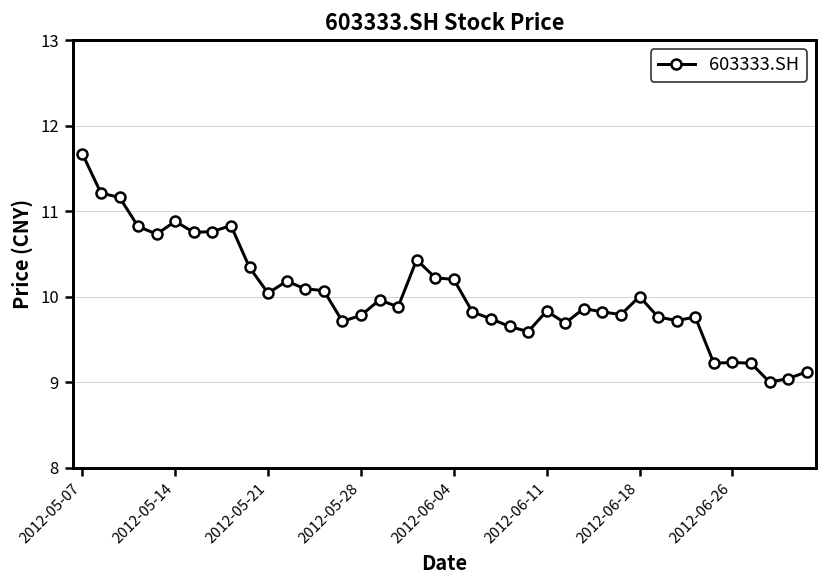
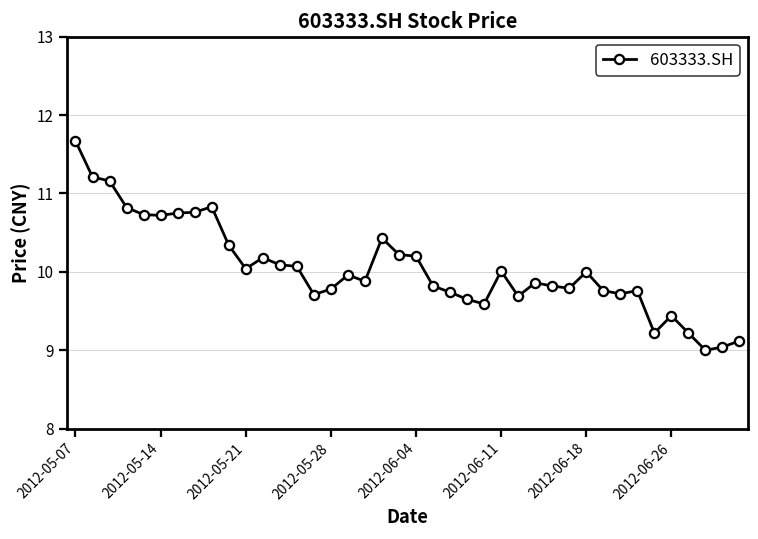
2012-05-14: 10.9 -> 10.7
2012-06-11: 9.8 -> 10.0
2012-06-26: 9.2 -> 9.4
